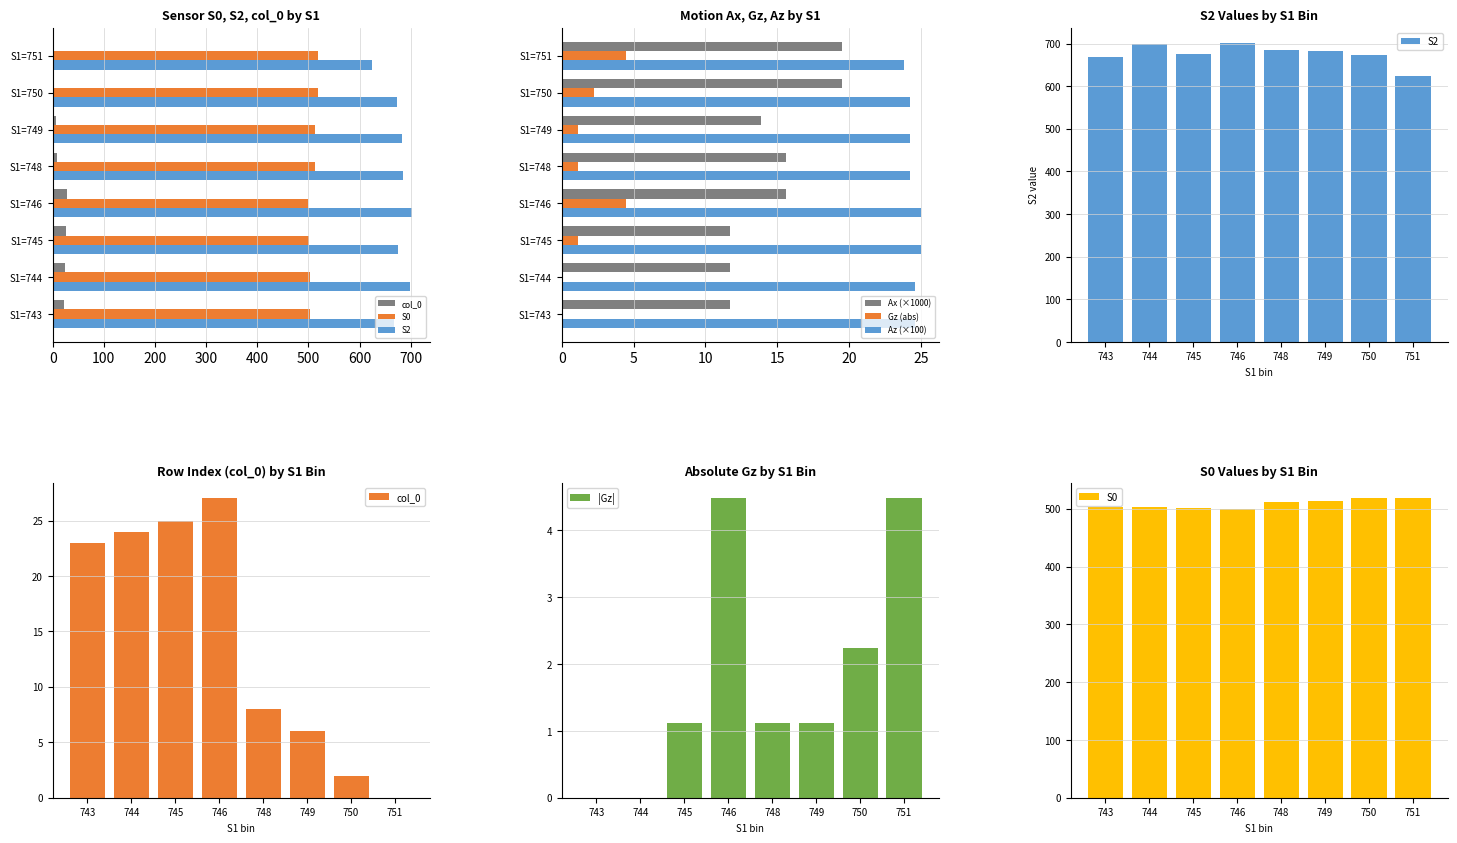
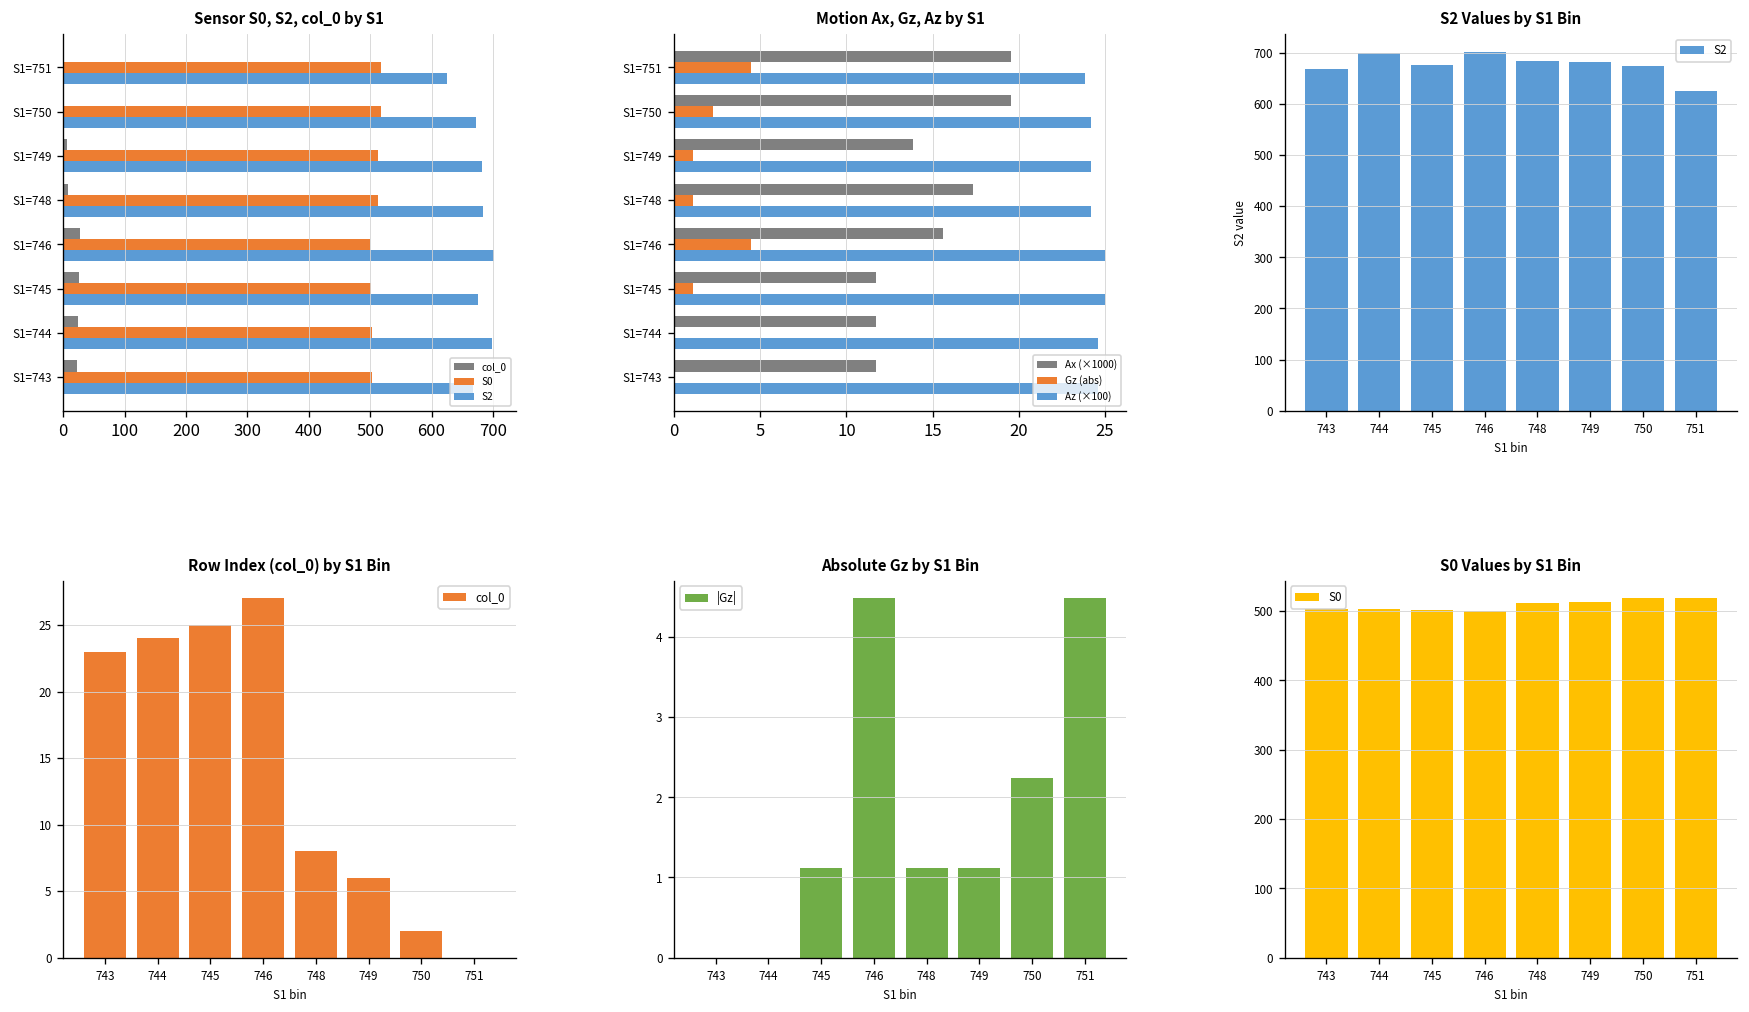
Motion Ax, Gz, Az by S1, Ax (×1000), S1=748: 15.6 -> 17.3
